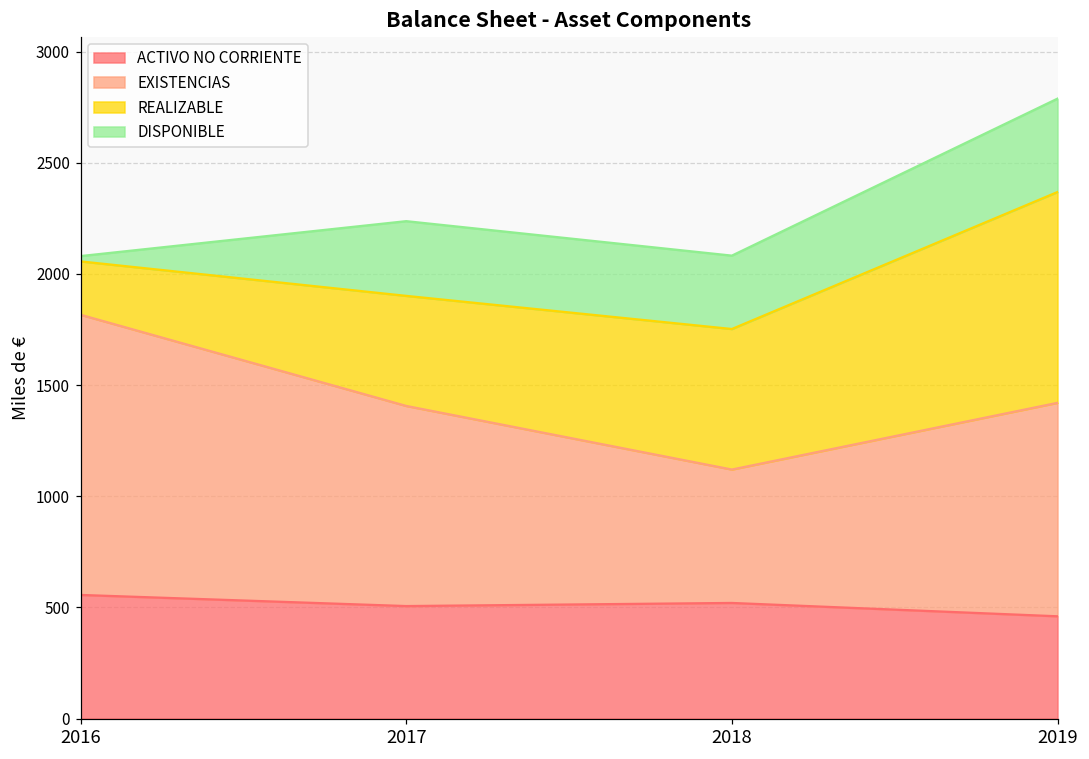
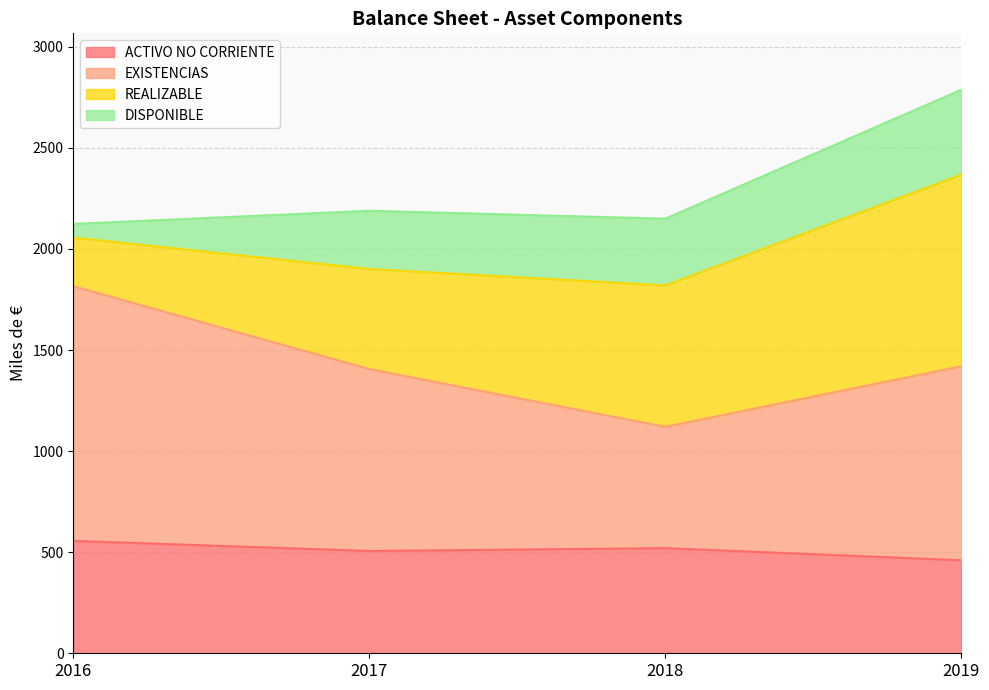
DISPONIBLE, 2016: 20 -> 70
DISPONIBLE, 2017: 340 -> 290
REALIZABLE, 2018: 630 -> 700
